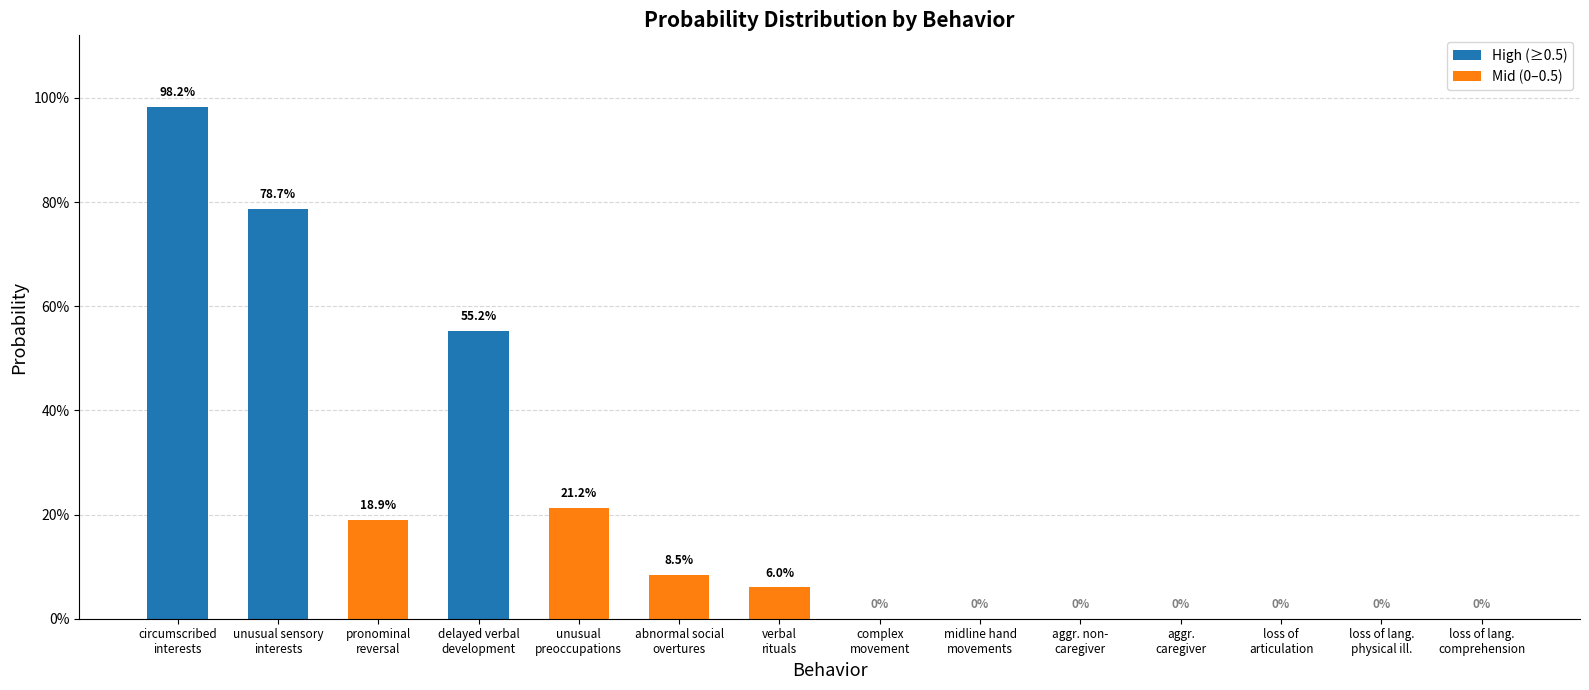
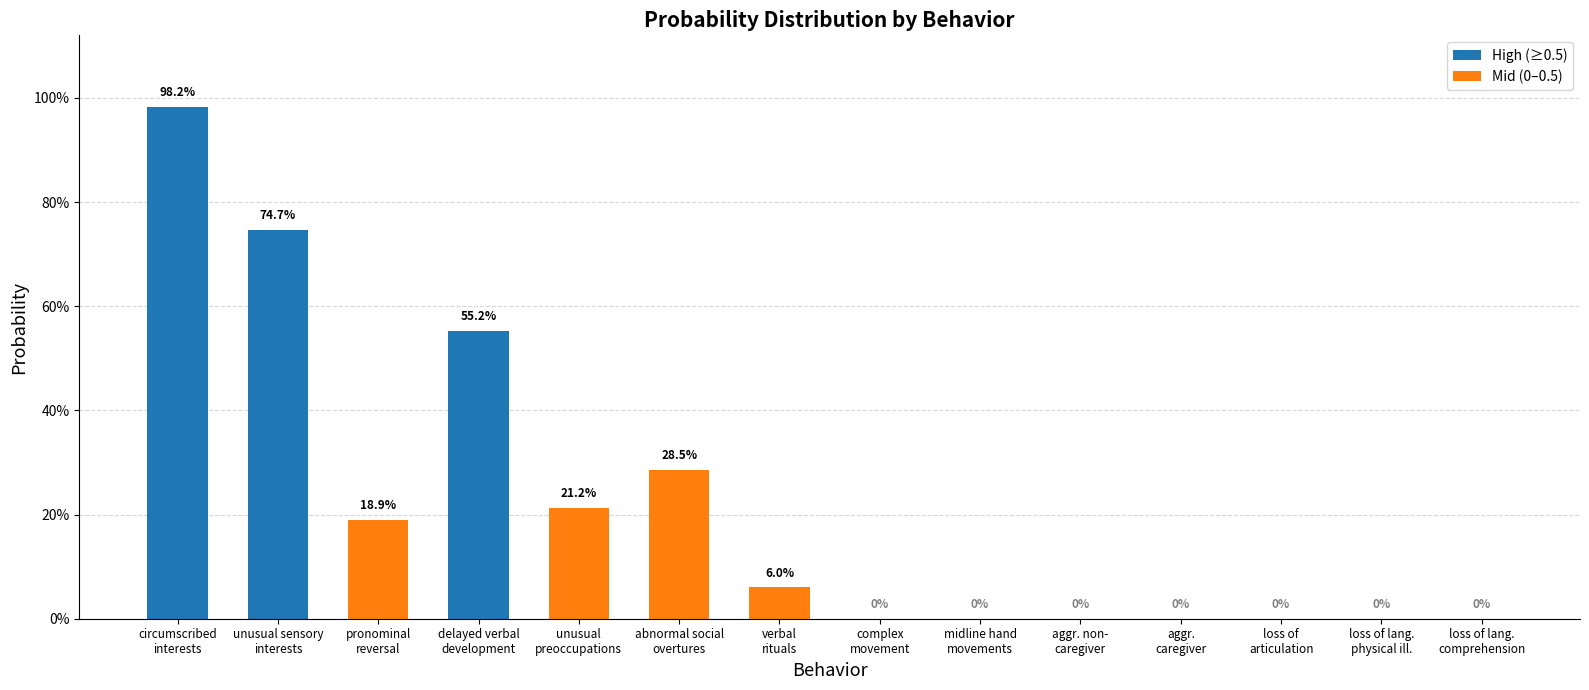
High (≥0.5), unusual sensory interests: 78.7% -> 74.7%
Mid (0–0.5), abnormal social overtures: 8.5% -> 28.5%
